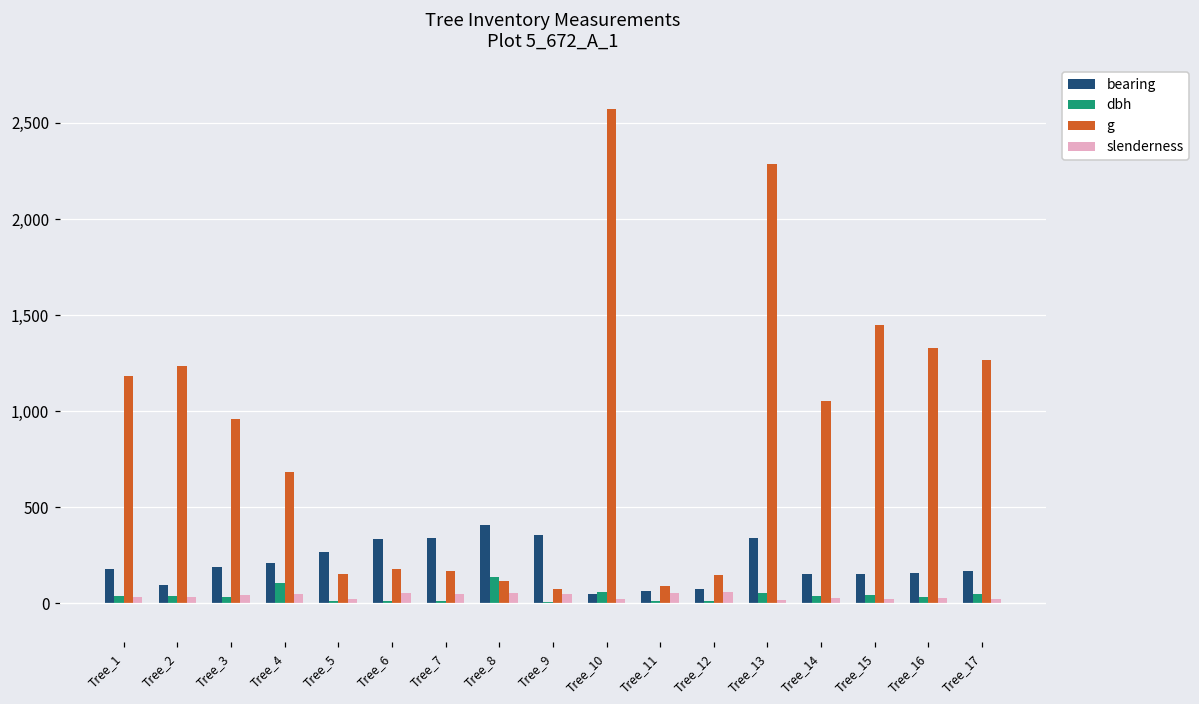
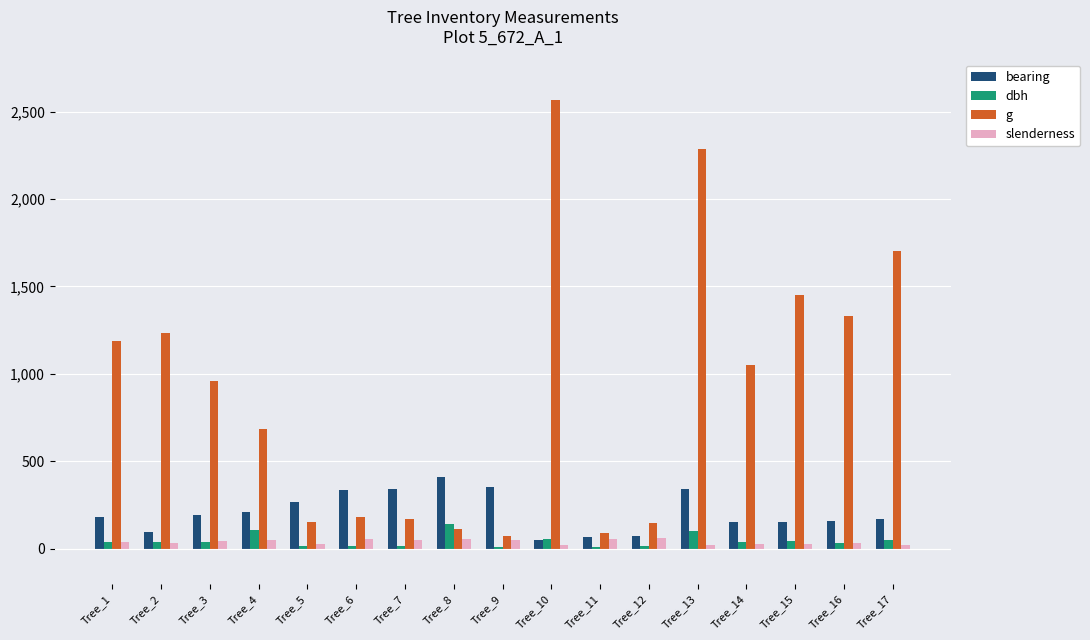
dbh, Tree_13: 50 -> 100
g, Tree_17: 1,270 -> 1,710
